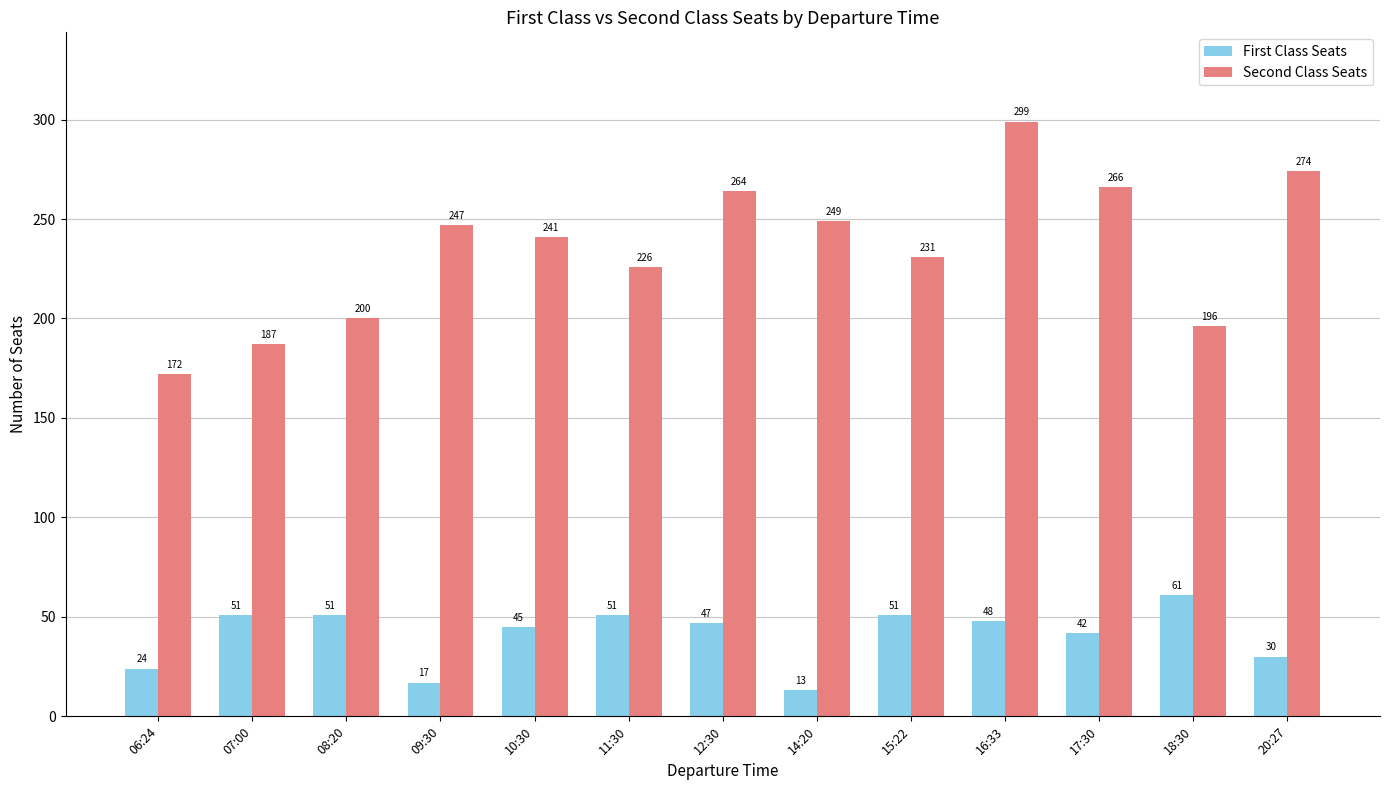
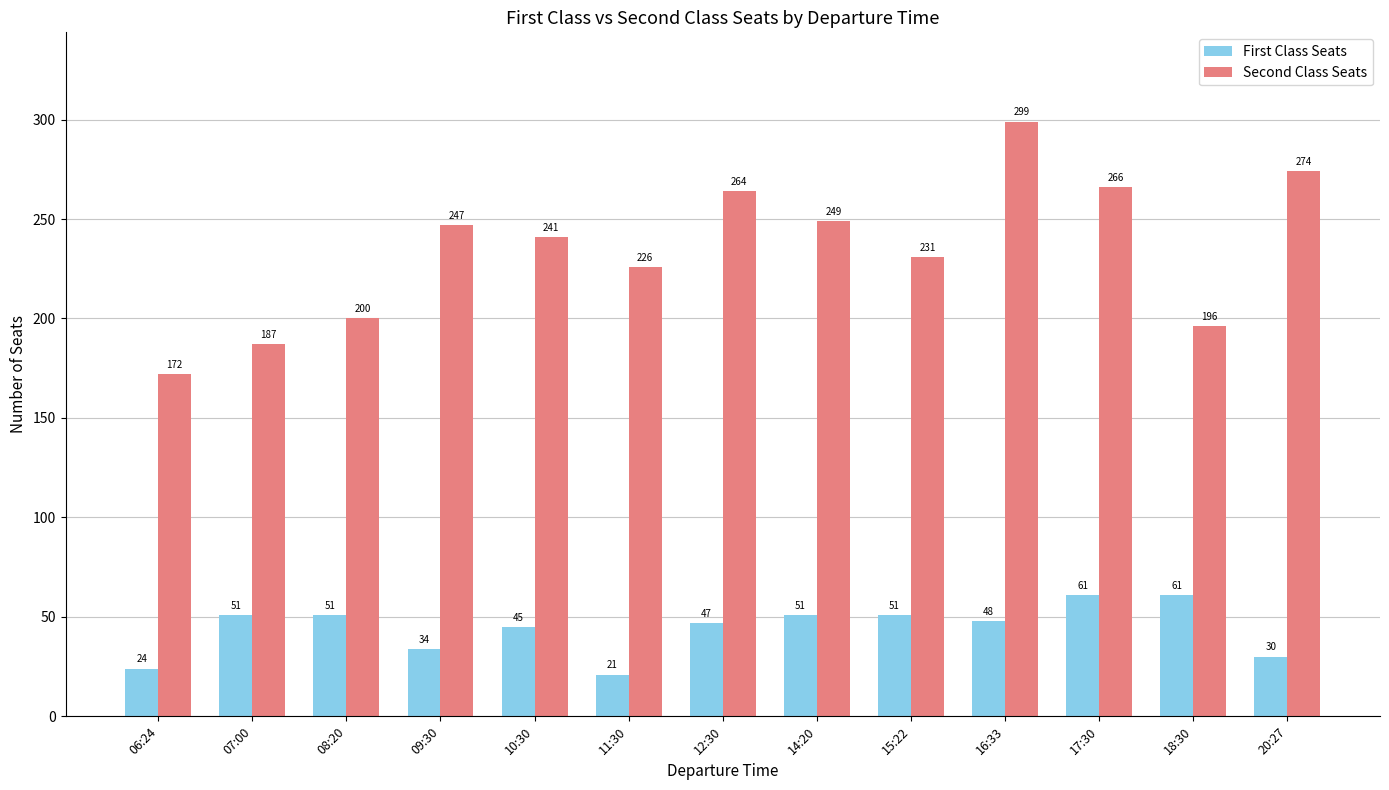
First Class Seats, 09:30: 17 -> 34
First Class Seats, 11:30: 51 -> 21
First Class Seats, 14:20: 13 -> 51
First Class Seats, 17:30: 42 -> 61
